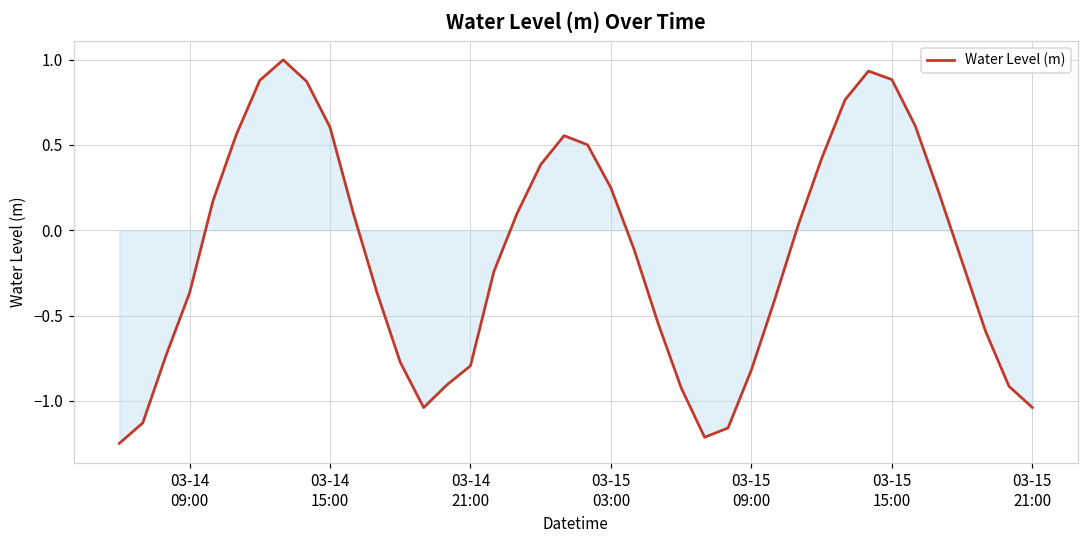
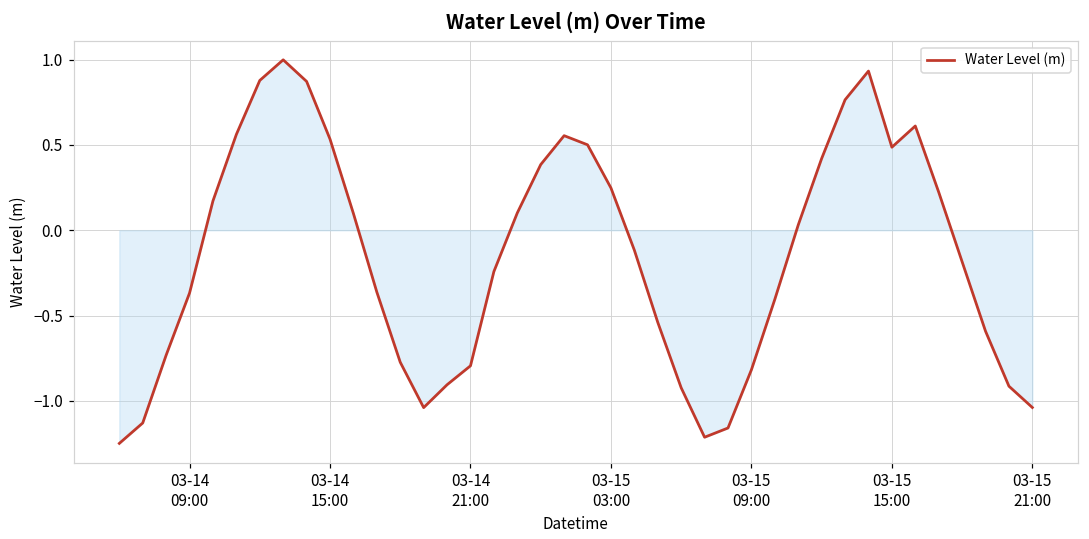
Water Level (m), 03-14 15:00: 0.60 -> 0.53
Water Level (m), 03-15 15:00: 0.88 -> 0.49
